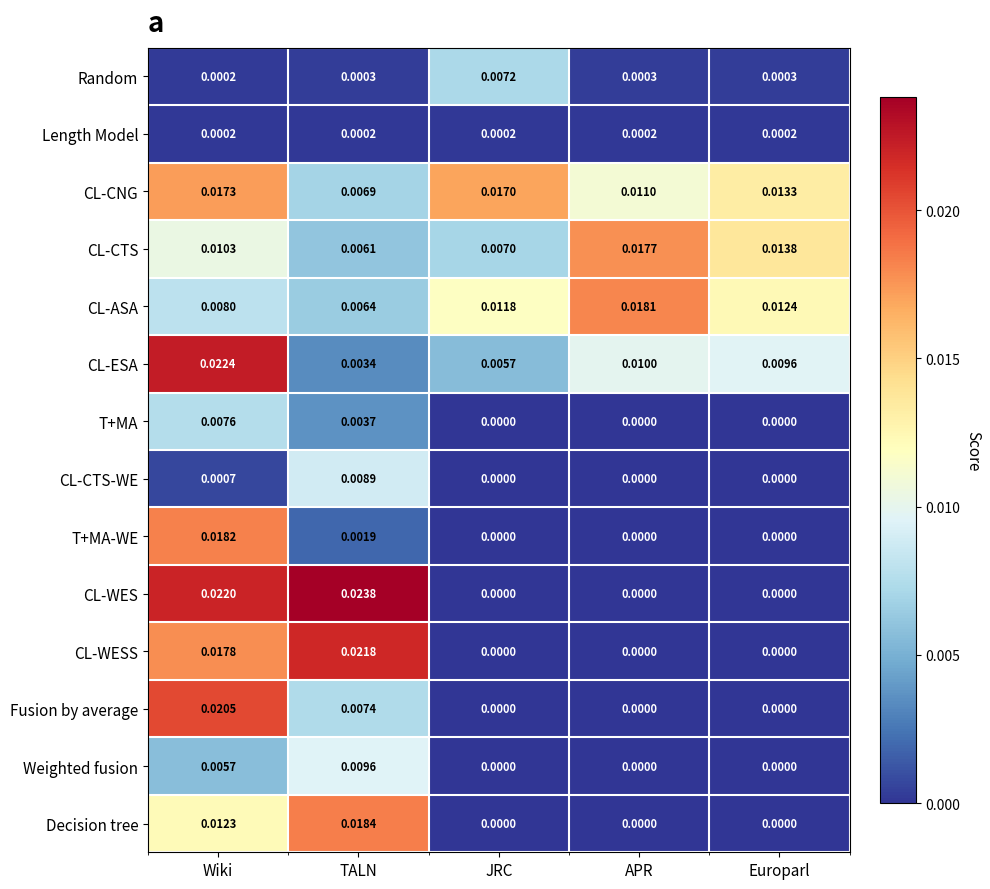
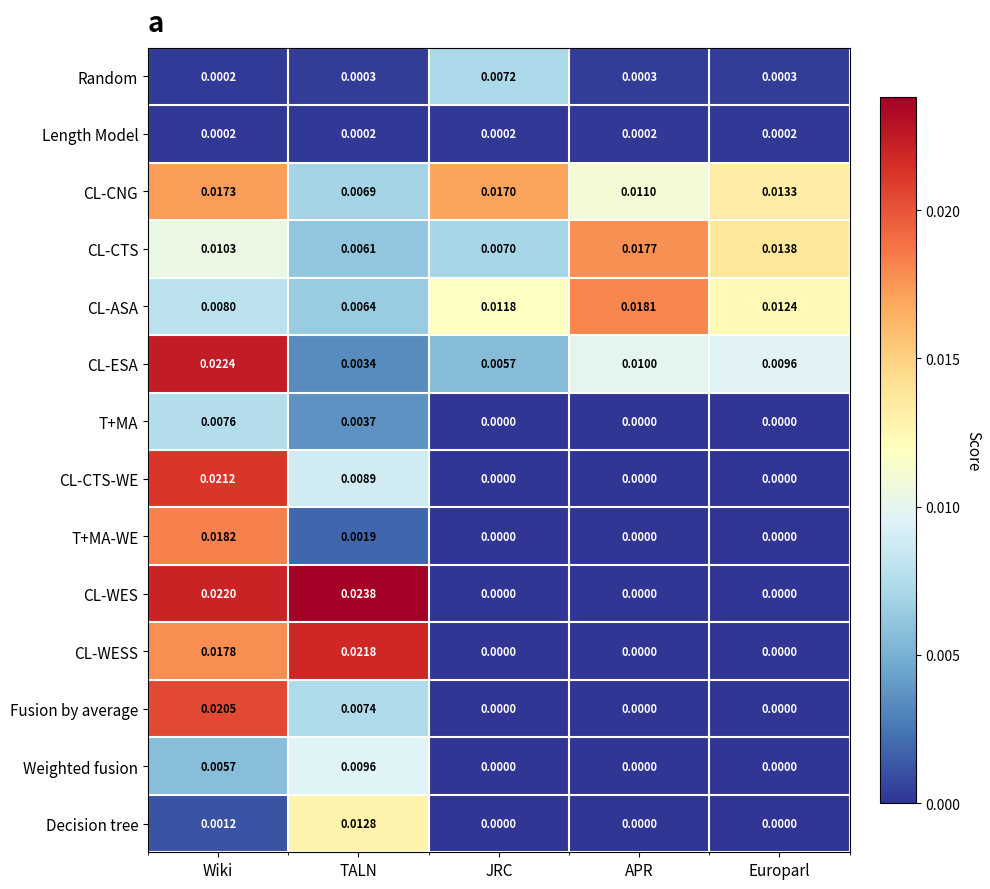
CL-CTS-WE, Wiki: 0.0007 -> 0.0212
Decision tree, Wiki: 0.0123 -> 0.0012
Decision tree, TALN: 0.0184 -> 0.0128
